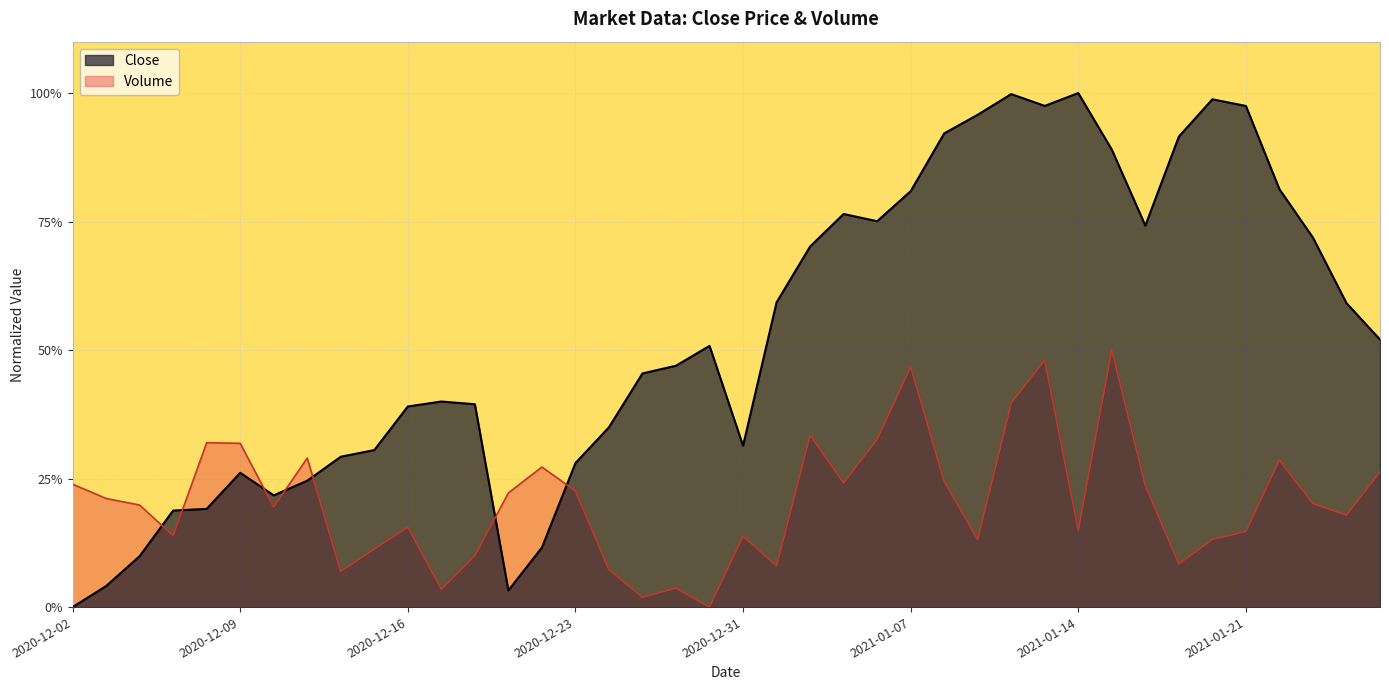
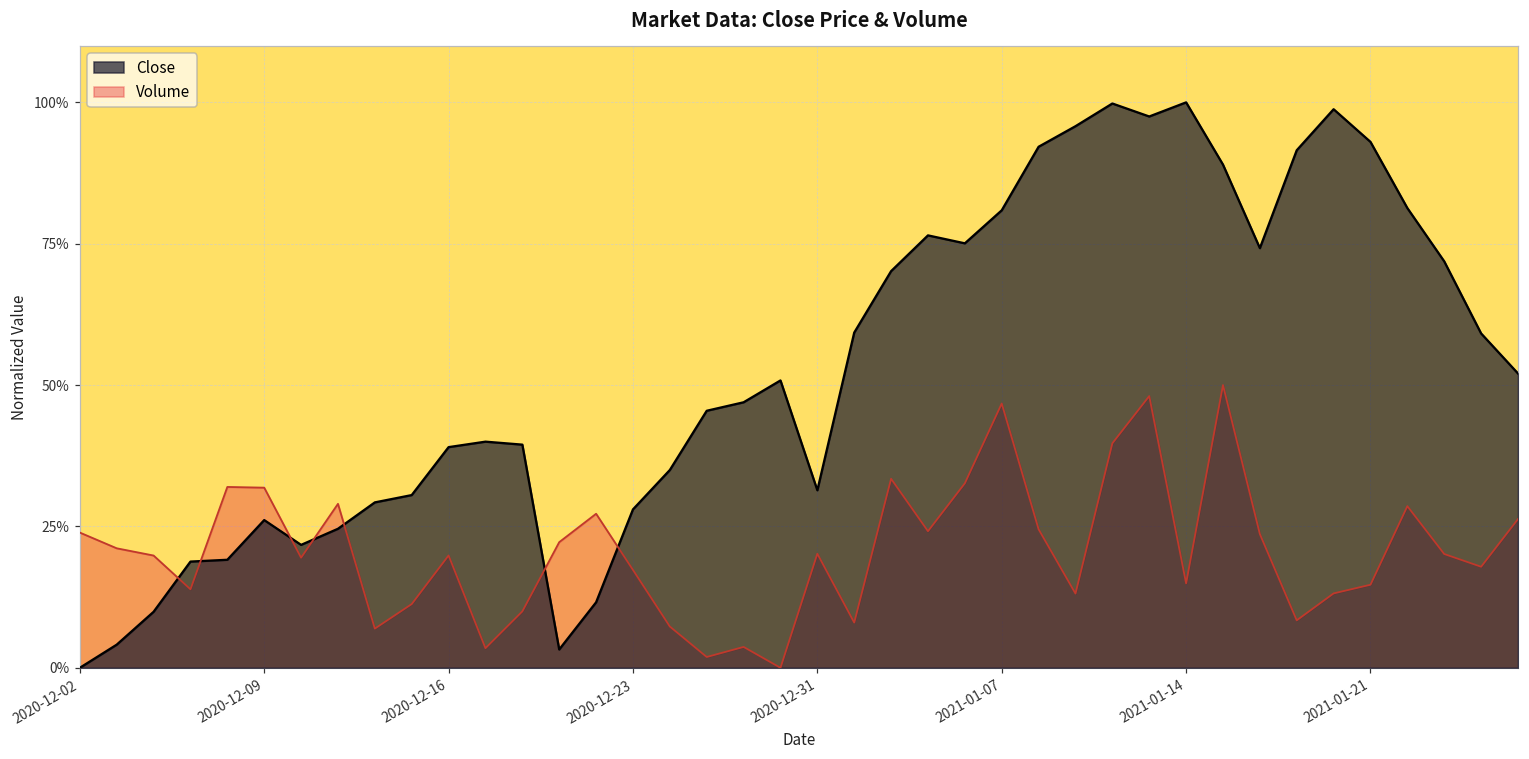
Volume, 2020-12-16: 16% -> 20%
Volume, 2020-12-23: 23% -> 17%
Volume, 2020-12-31: 14% -> 20%
Close, 2021-01-21: 97% -> 93%
